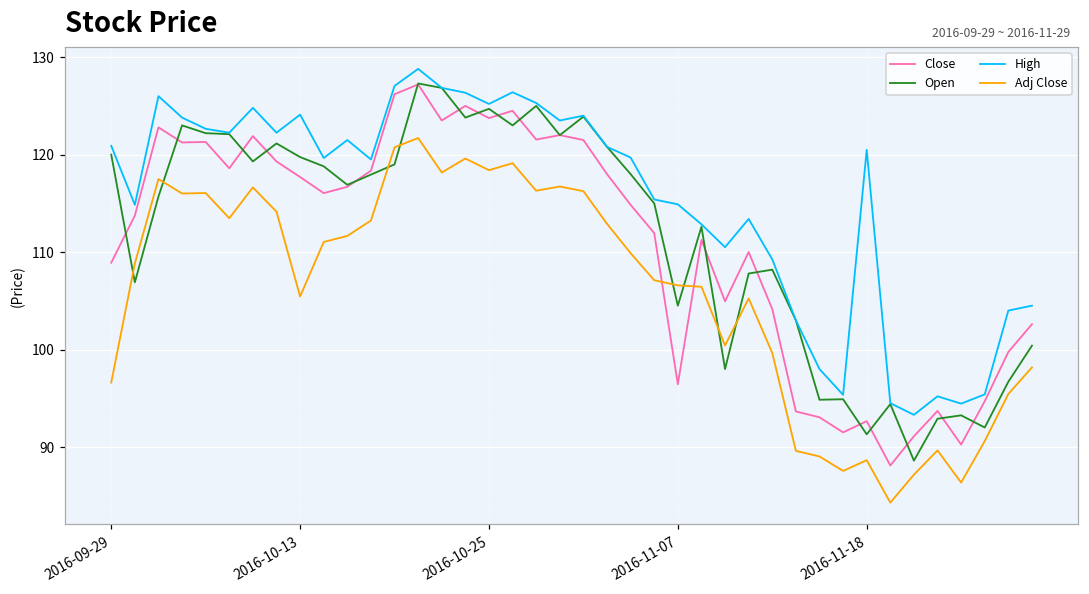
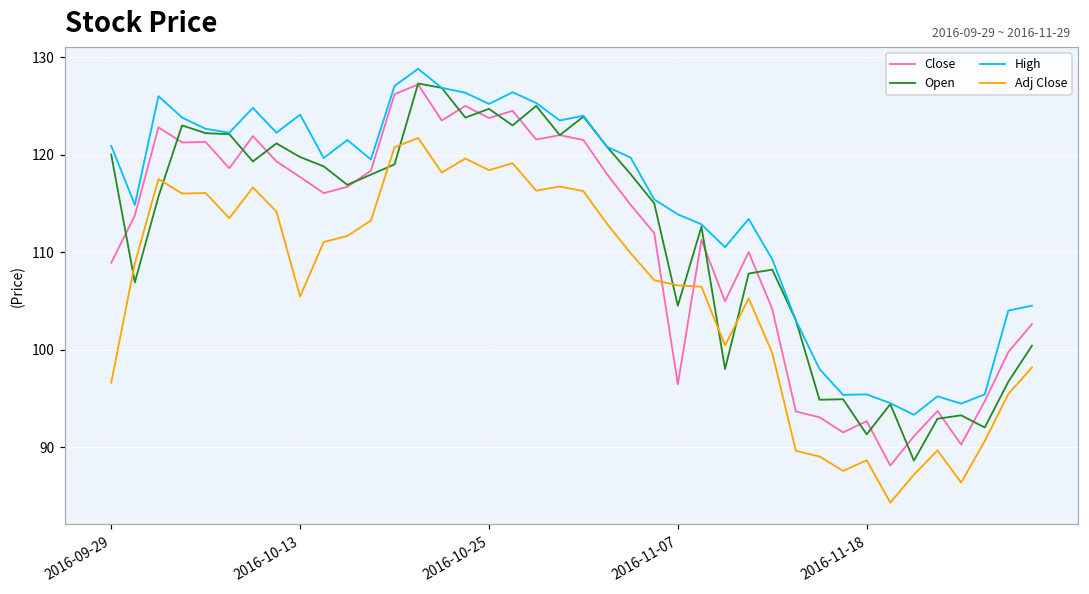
High, 2016-11-07: 115 -> 114
High, 2016-11-18: 120 -> 95
